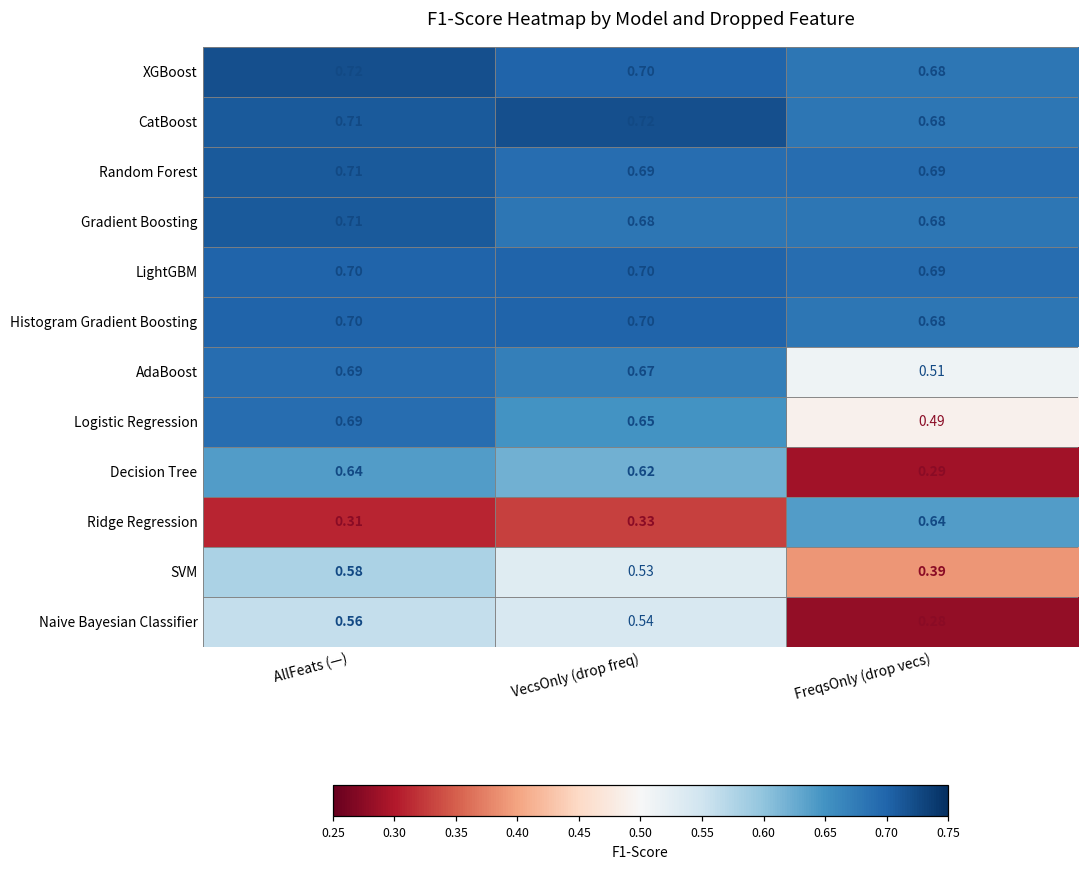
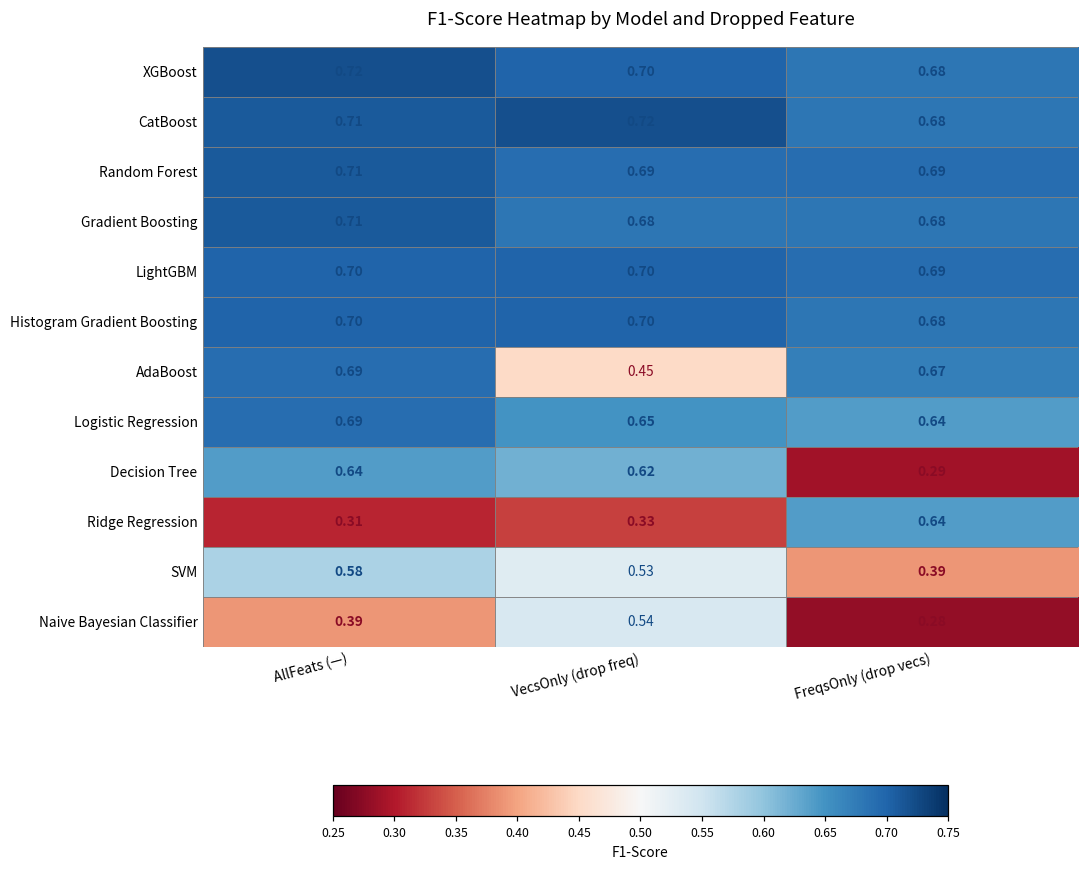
AdaBoost, VecsOnly (drop freq): 0.67 -> 0.45
AdaBoost, FreqsOnly (drop vecs): 0.51 -> 0.67
Logistic Regression, FreqsOnly (drop vecs): 0.49 -> 0.64
Naive Bayesian Classifier, AllFeats (—): 0.56 -> 0.39
